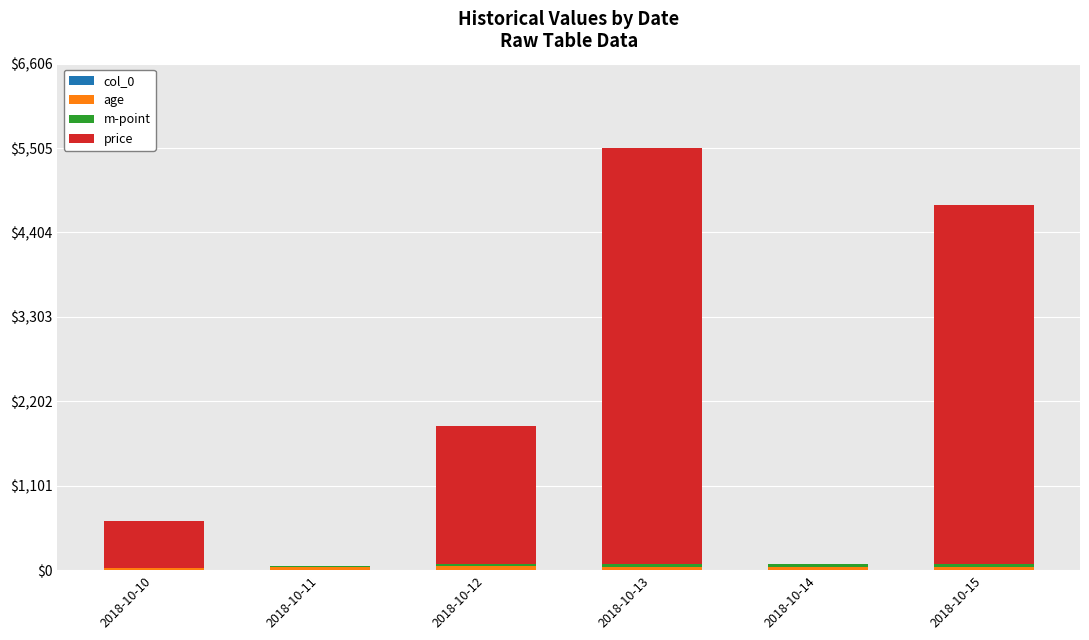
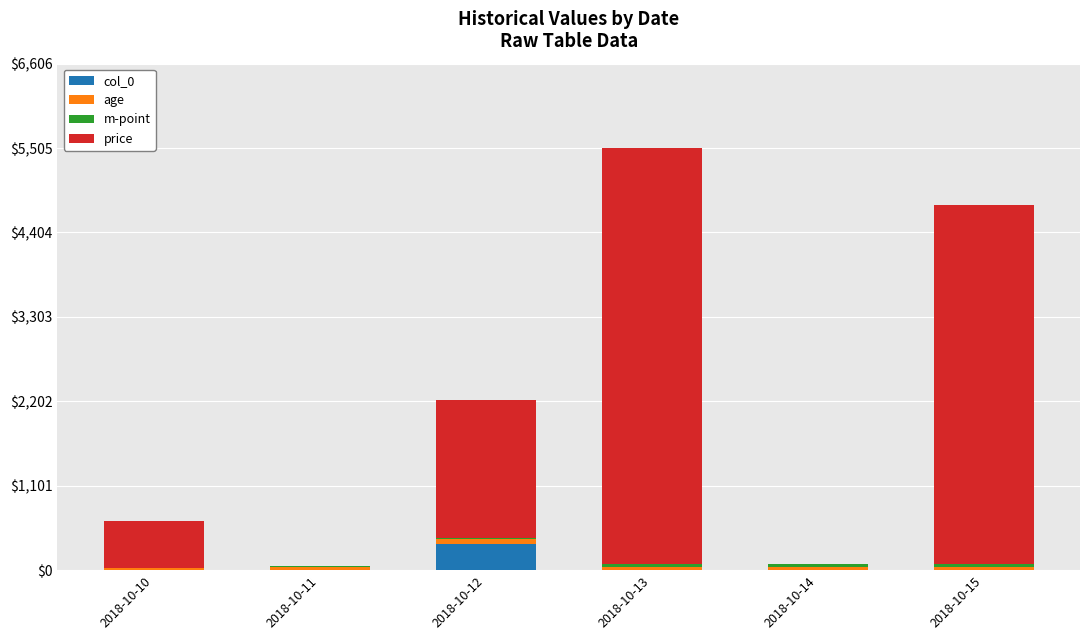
col_0, 2018-10-12: $0 -> $300
